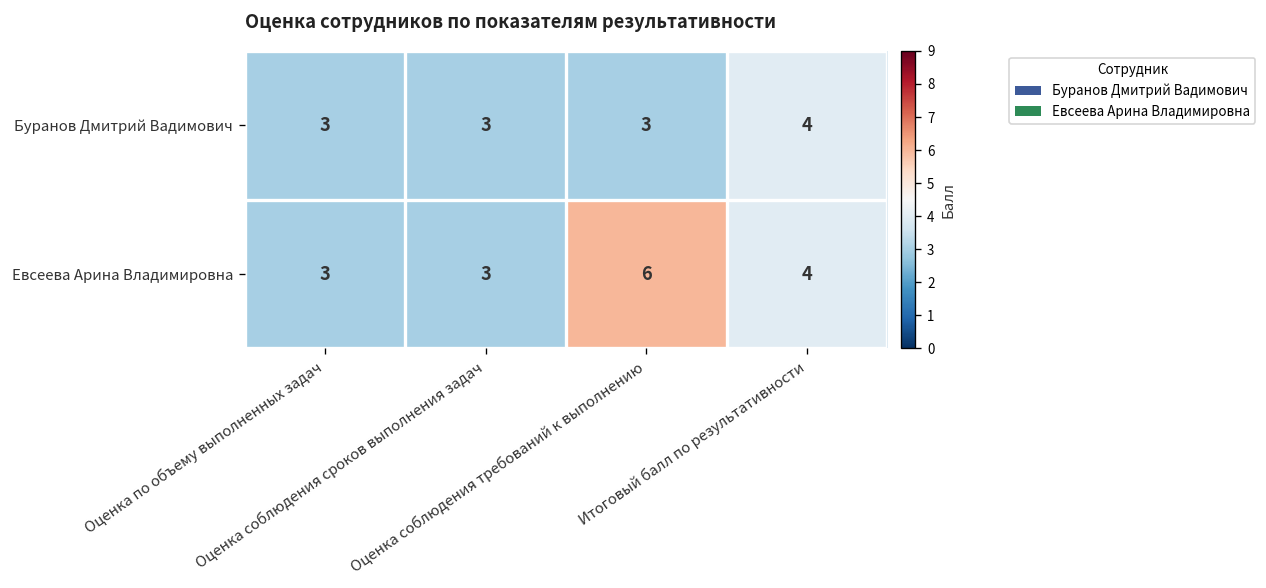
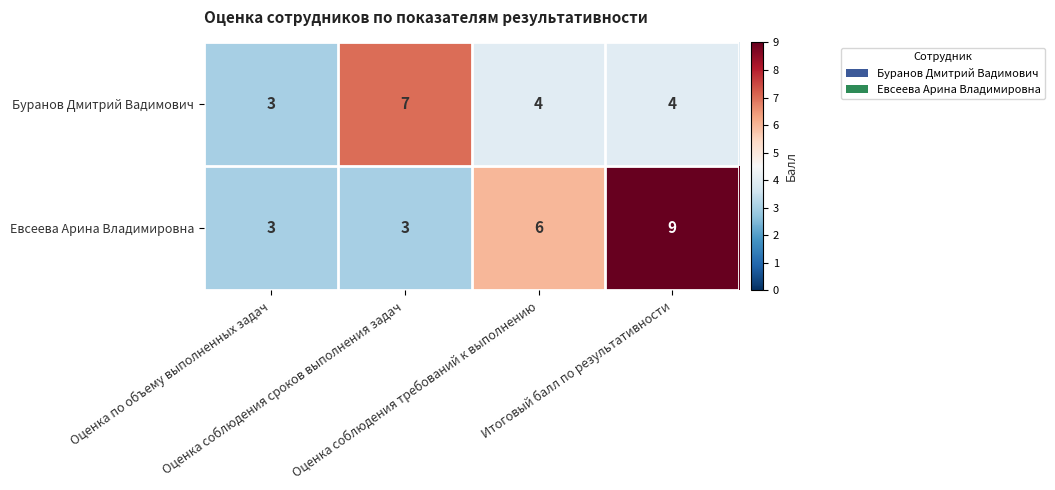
Буранов Дмитрий Вадимович, Оценка соблюдения сроков выполнения задач: 3 -> 7
Буранов Дмитрий Вадимович, Оценка соблюдения требований к выполнению: 3 -> 4
Евсеева Арина Владимировна, Итоговый балл по результативности: 4 -> 9
